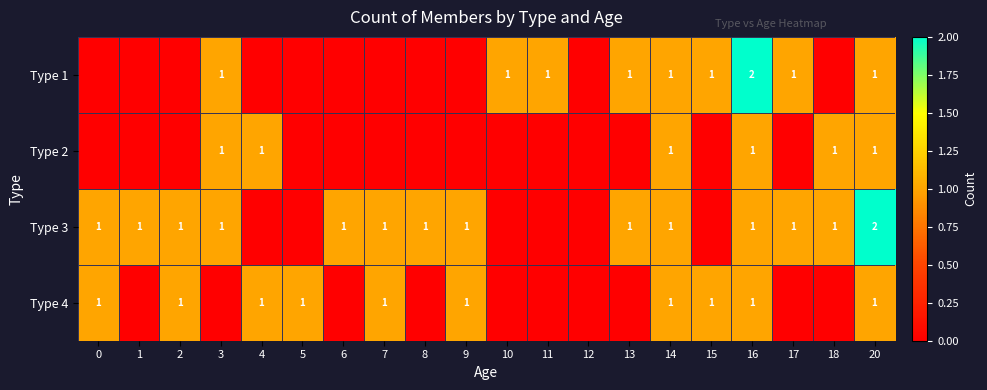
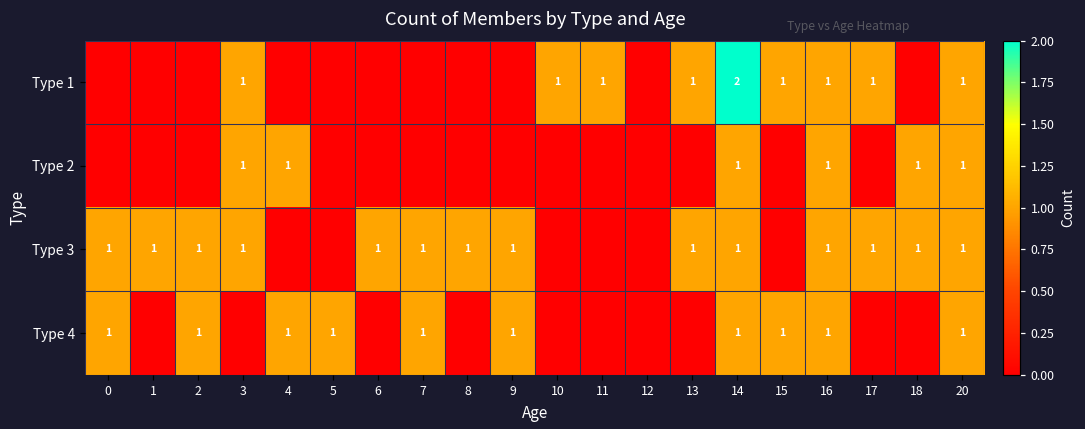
Type 1, 14: 1 -> 2
Type 1, 16: 2 -> 1
Type 3, 20: 2 -> 1
